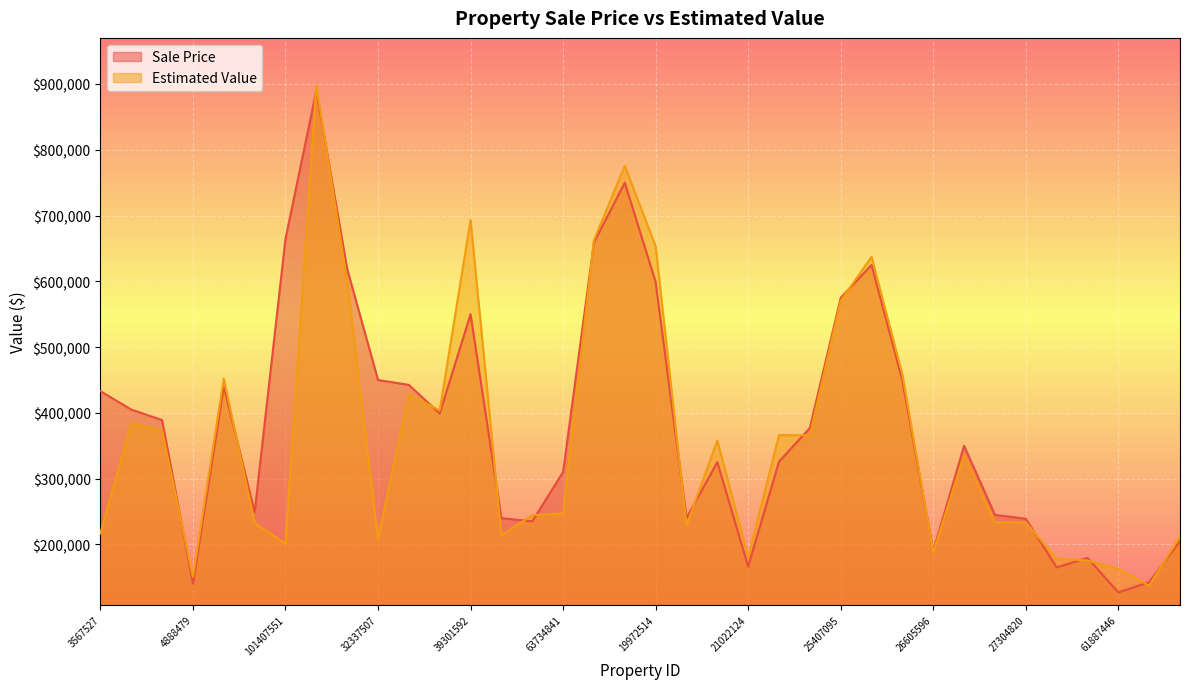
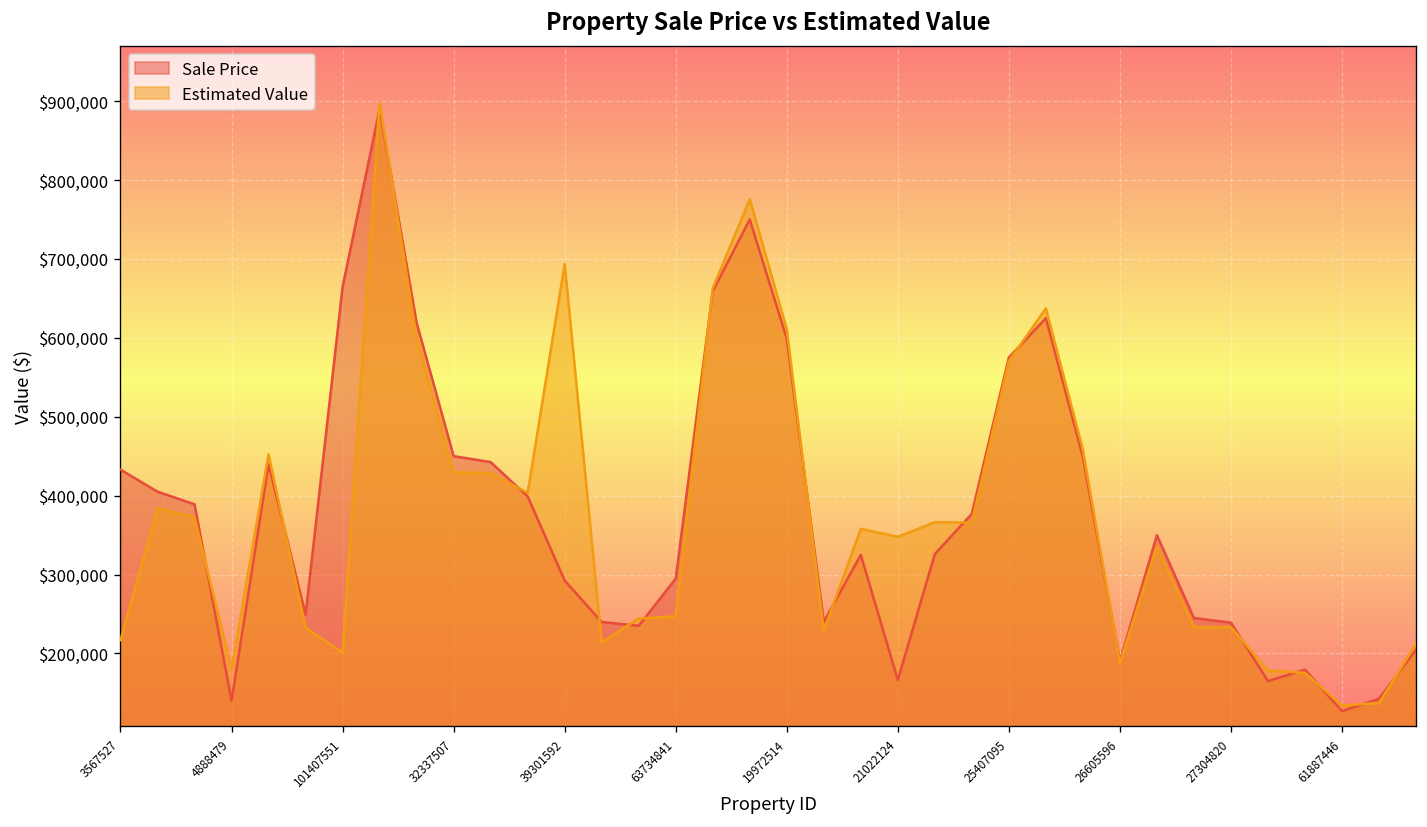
Estimated Value, 4888479: $150,000 -> $180,000
Estimated Value, 32337507: $210,000 -> $430,000
Sale Price, 39301592: $550,000 -> $290,000
Sale Price, 63734841: $310,000 -> $290,000
Estimated Value, 19972514: $650,000 -> $610,000
Estimated Value, 21022124: $180,000 -> $350,000
Estimated Value, 61887446: $160,000 -> $130,000
